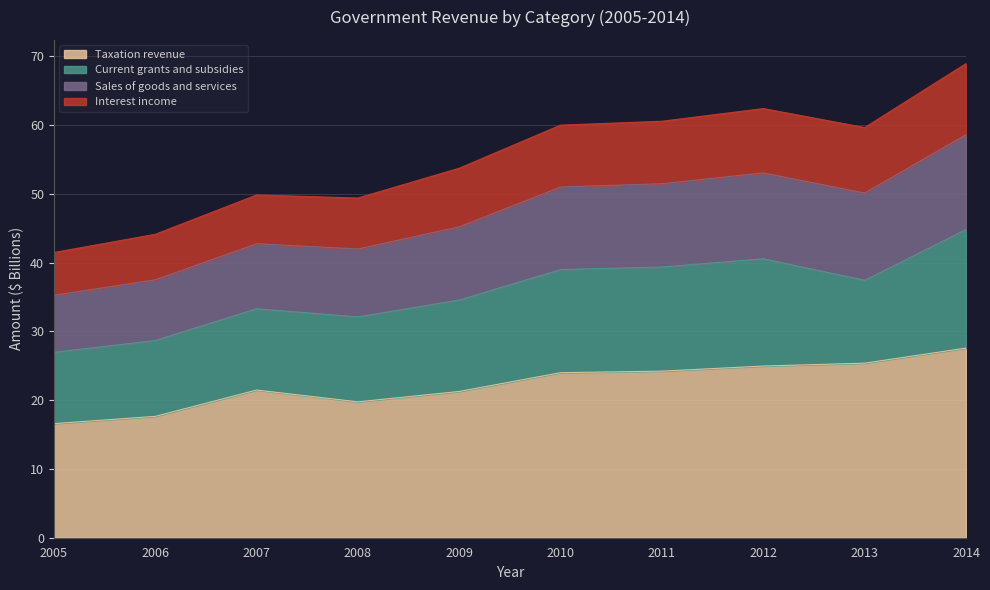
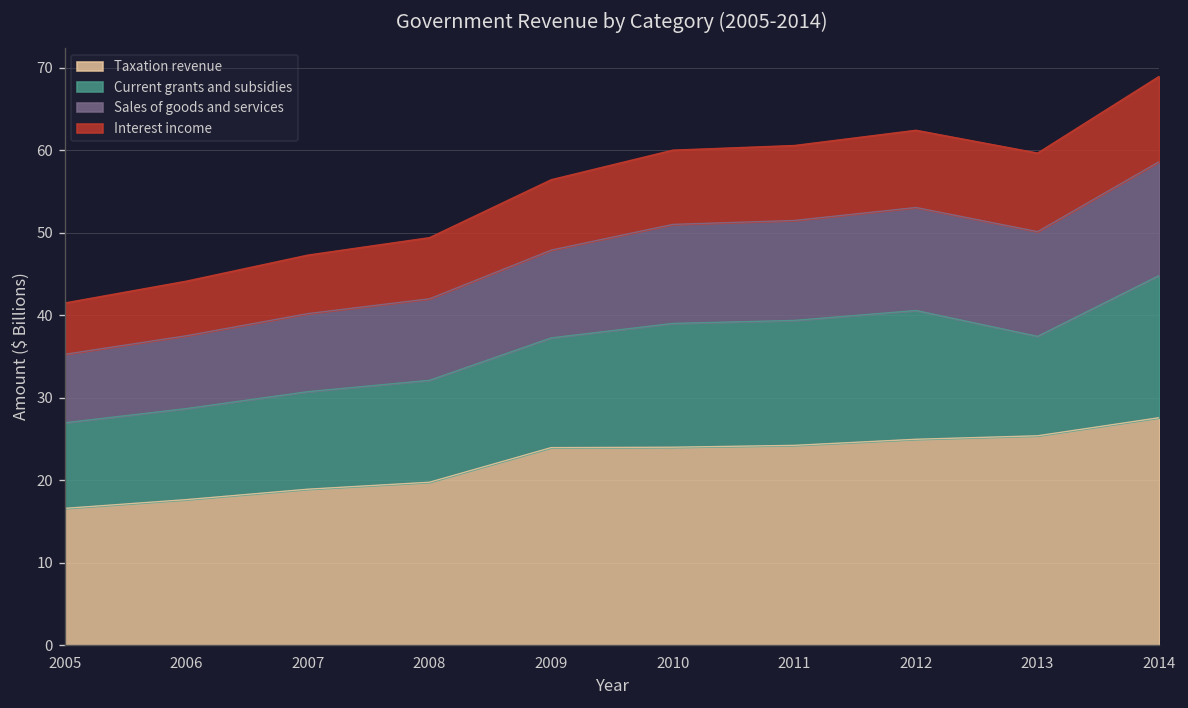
Taxation revenue, 2007: 21 -> 19
Taxation revenue, 2009: 21 -> 24
